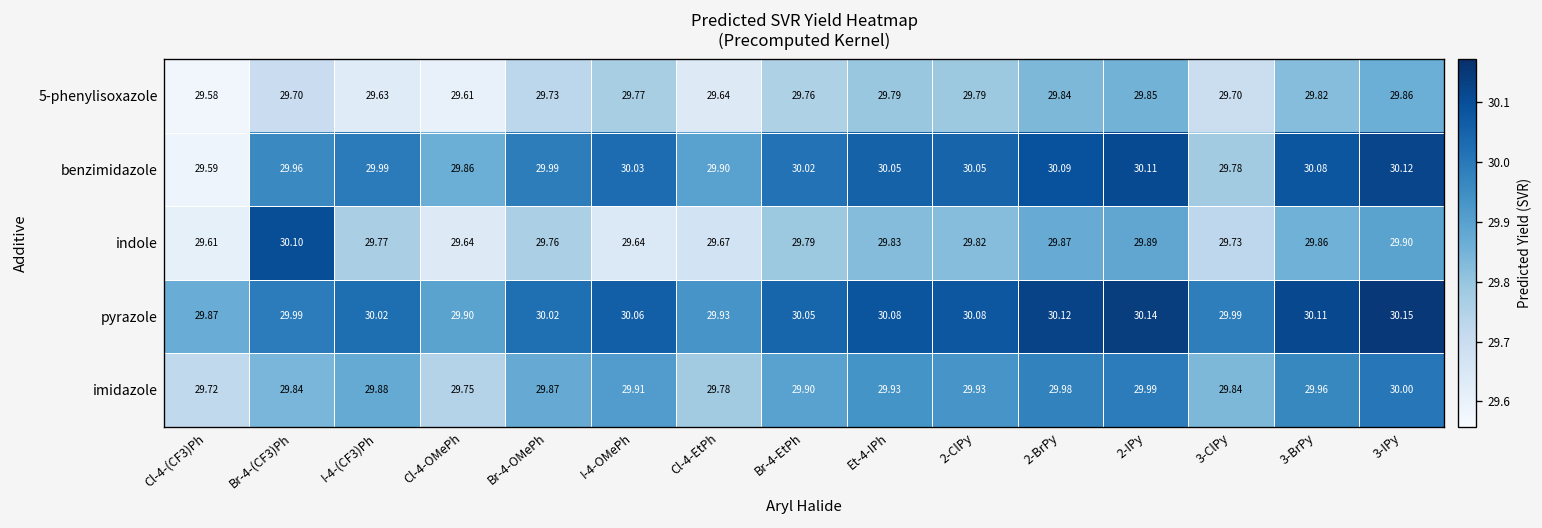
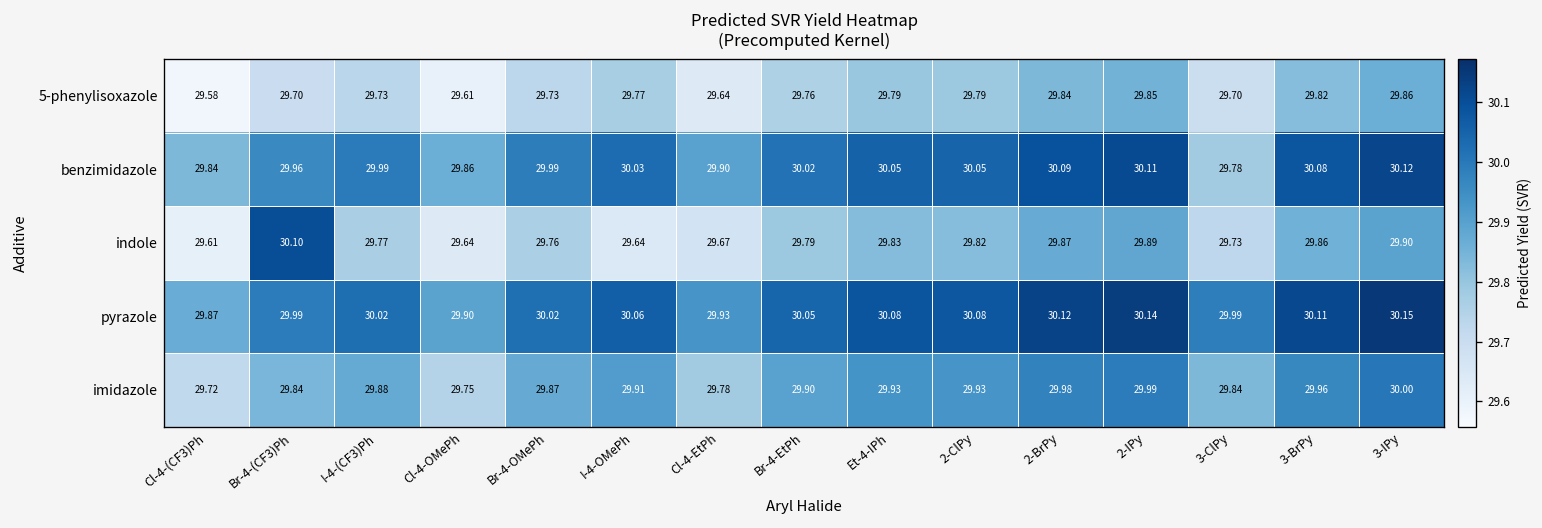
5-phenylisoxazole, I-4-(CF3)Ph: 29.63 -> 29.73
benzimidazole, Cl-4-(CF3)Ph: 29.59 -> 29.84
